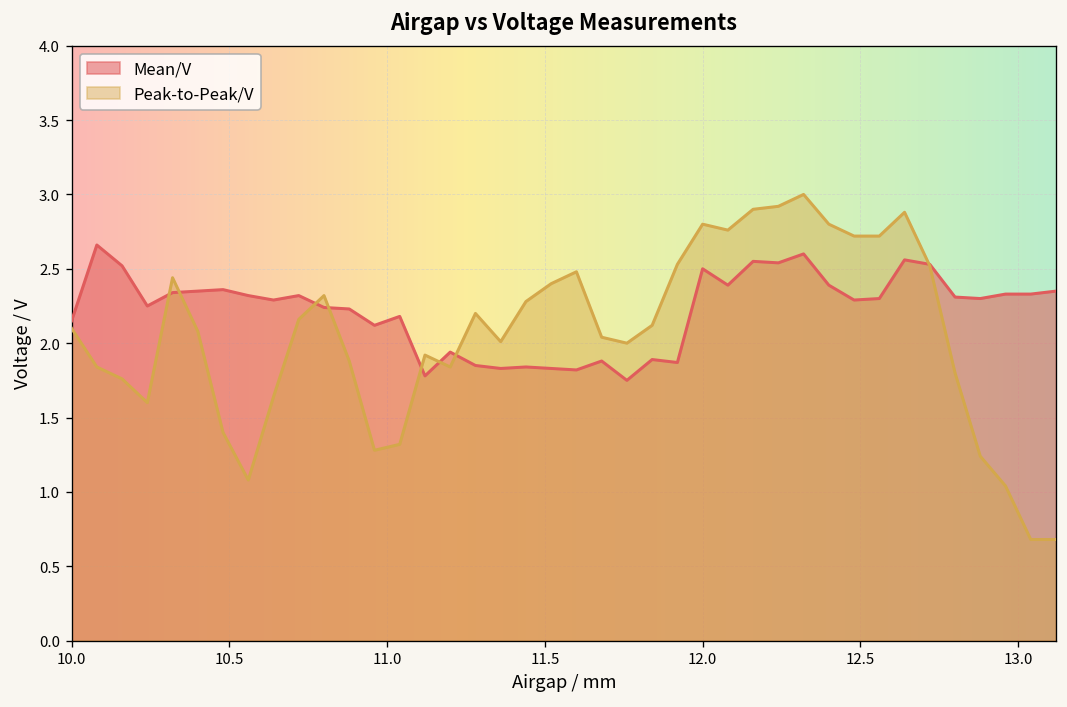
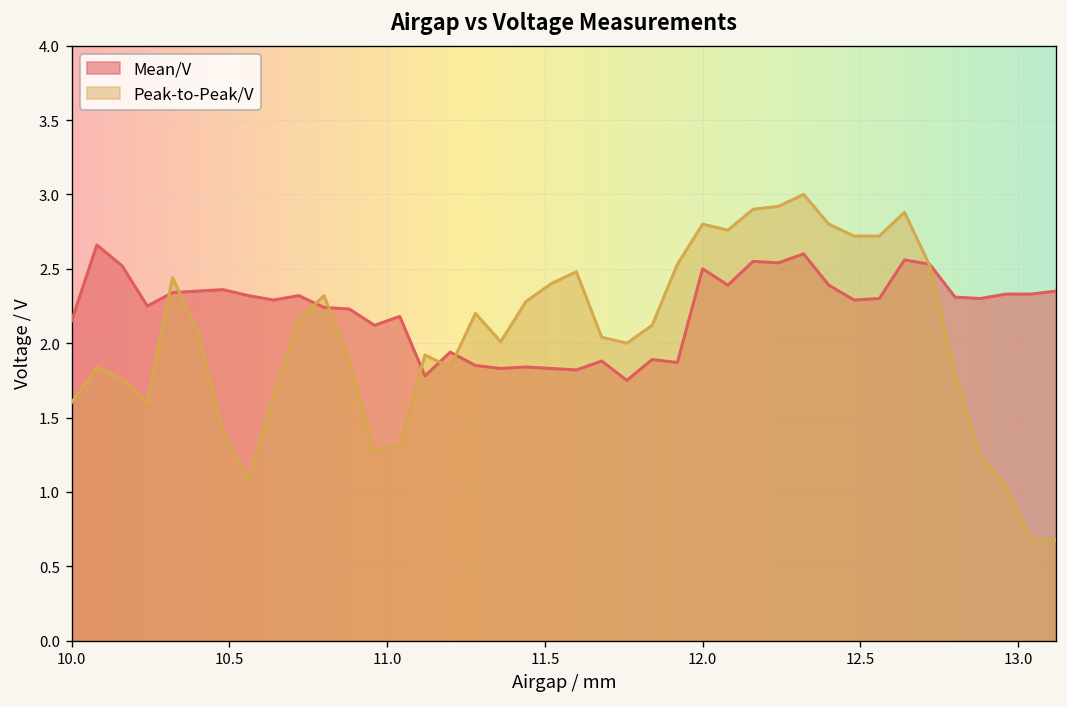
Peak-to-Peak/V, 10.0: 2.1 -> 1.6
